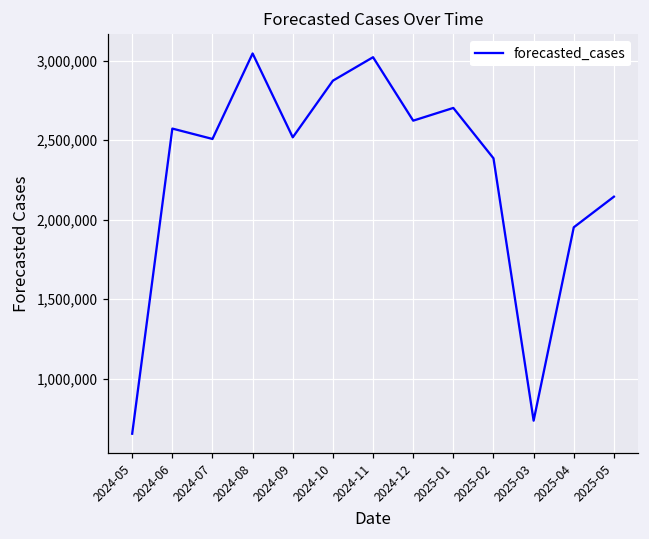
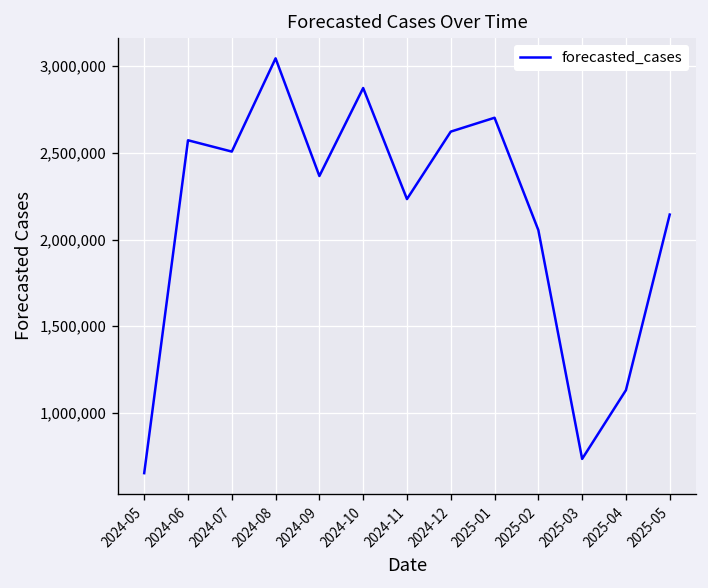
2024-09: 2,520,000 -> 2,370,000
2024-11: 3,020,000 -> 2,230,000
2025-02: 2,390,000 -> 2,050,000
2025-04: 1,950,000 -> 1,130,000
